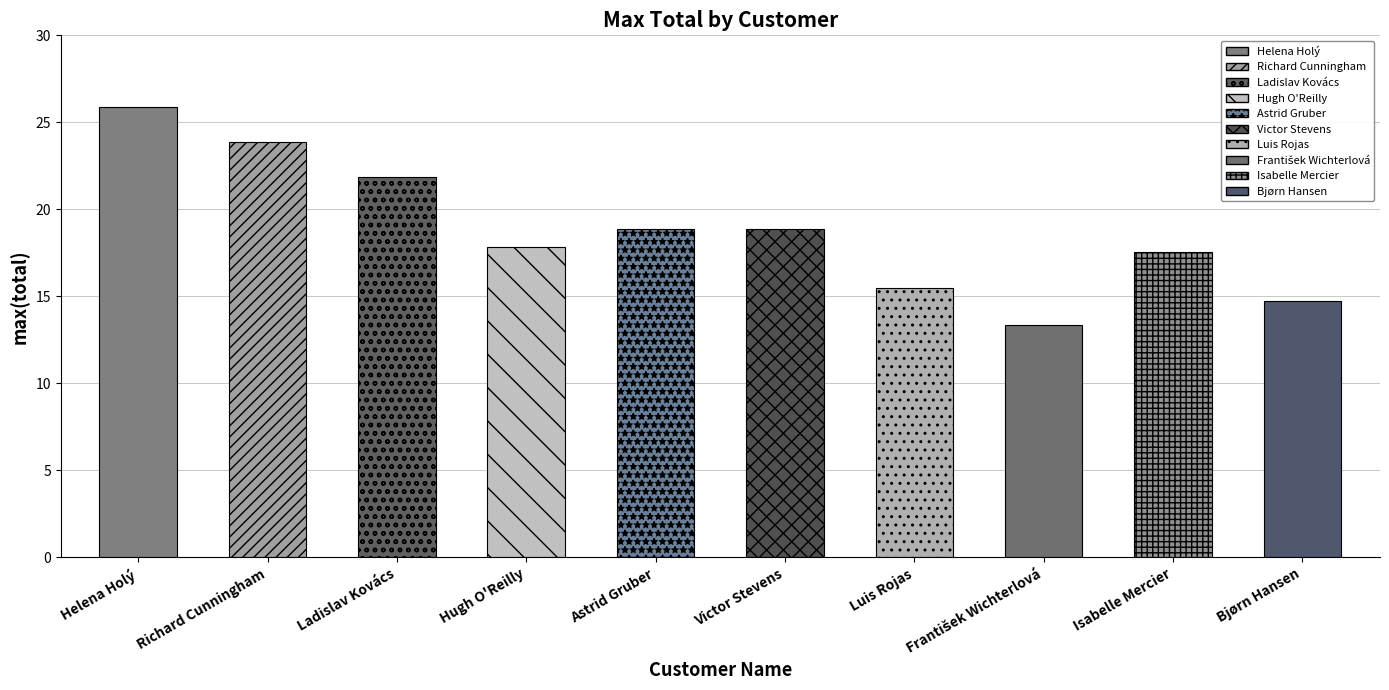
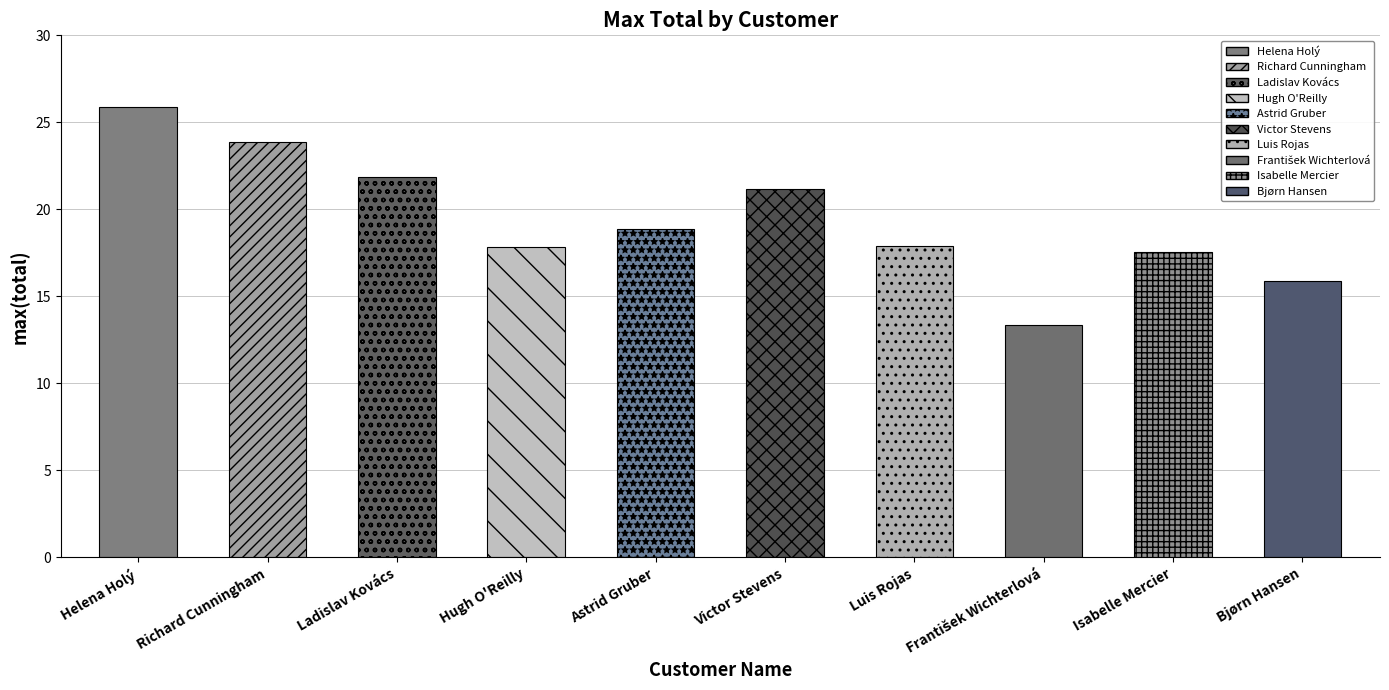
Victor Stevens: 18.9 -> 21.2
Luis Rojas: 15.5 -> 17.9
Bjørn Hansen: 14.8 -> 15.9
